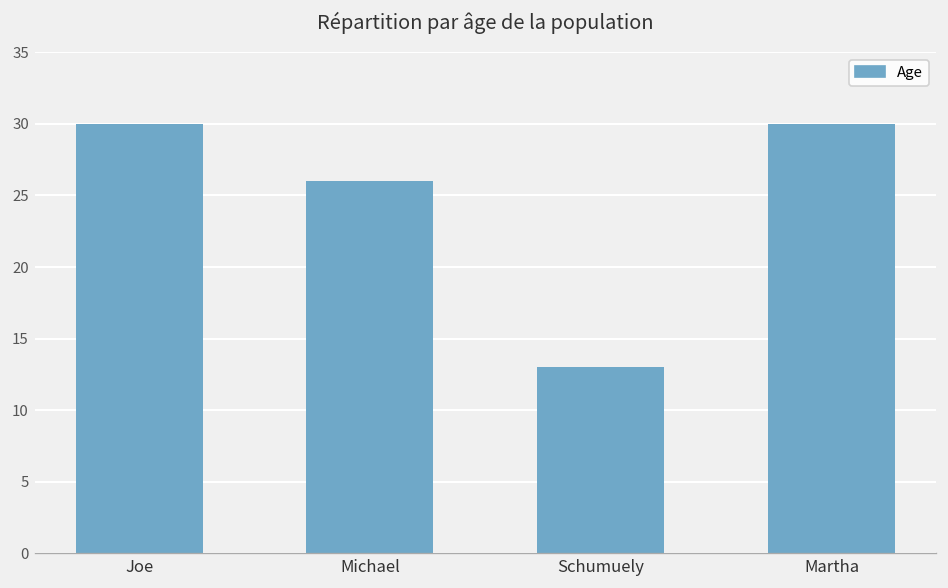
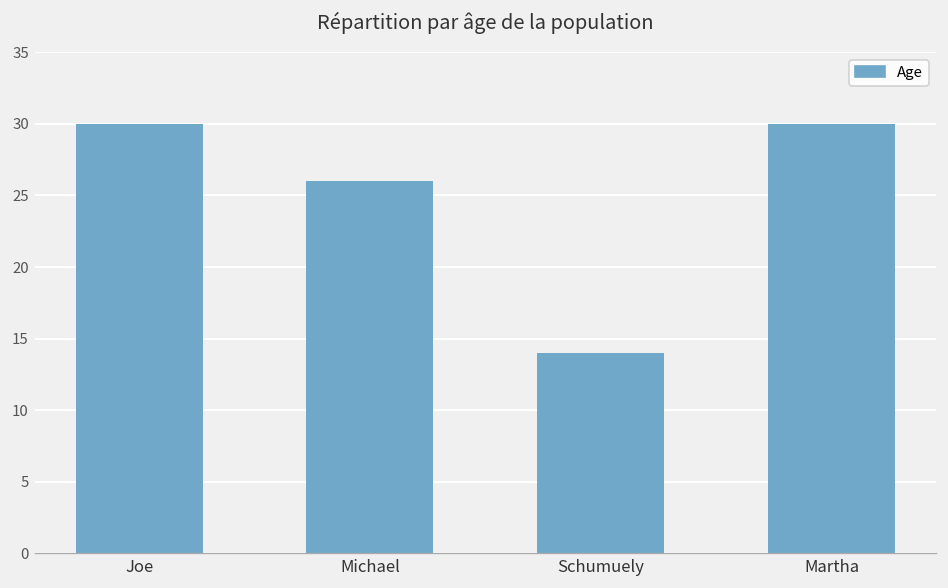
Schumuely: 13 -> 14
